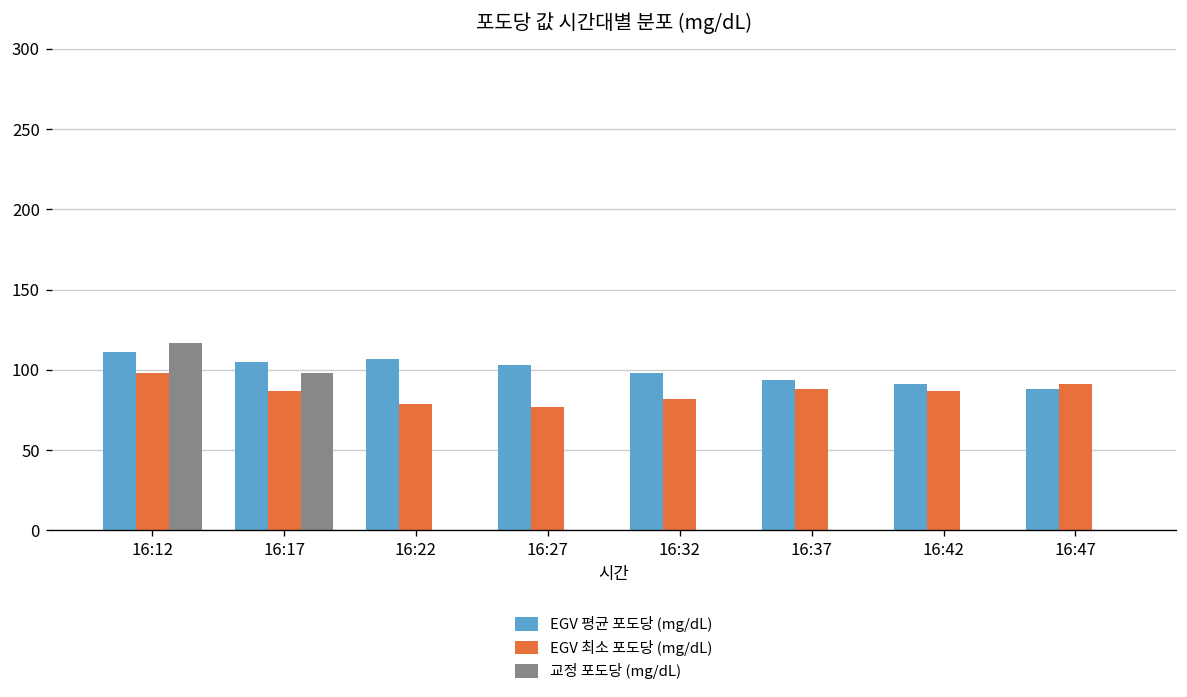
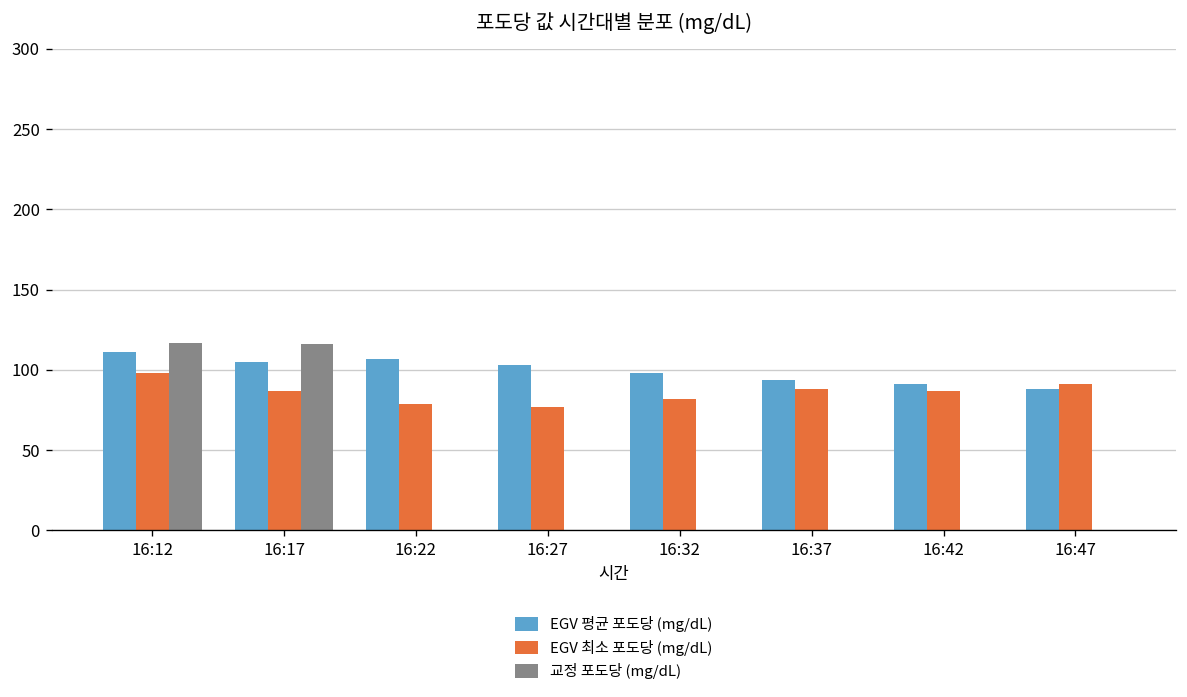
교정 포도당 (mg/dL), 16:17: 98 -> 116
